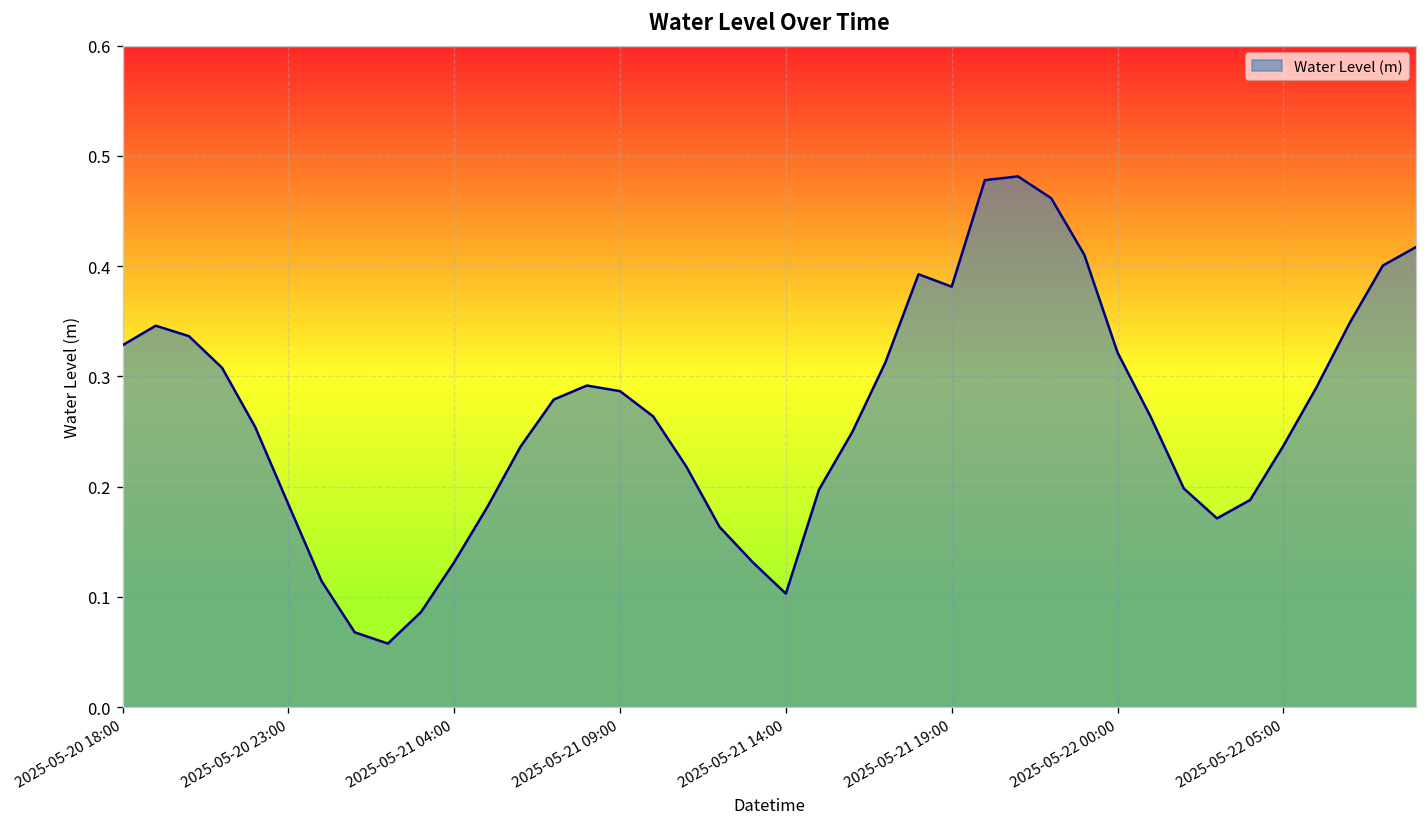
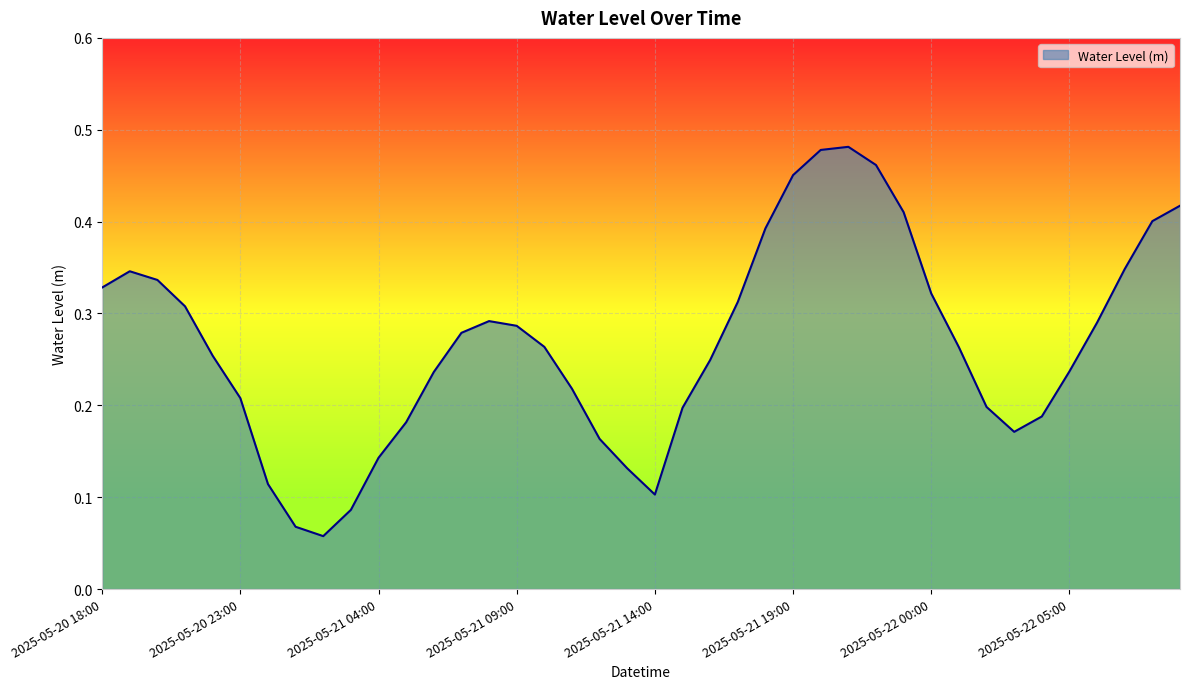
2025-05-20 23:00: 0.18 -> 0.21
2025-05-21 04:00: 0.13 -> 0.14
2025-05-21 19:00: 0.38 -> 0.45
